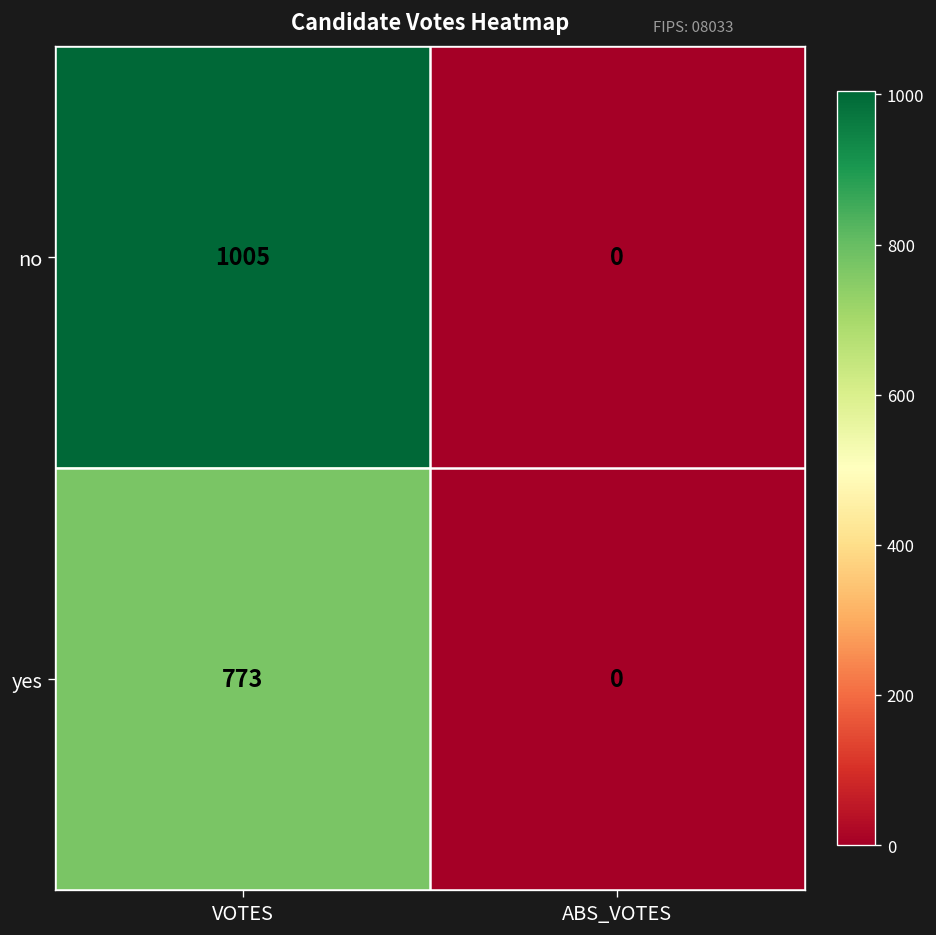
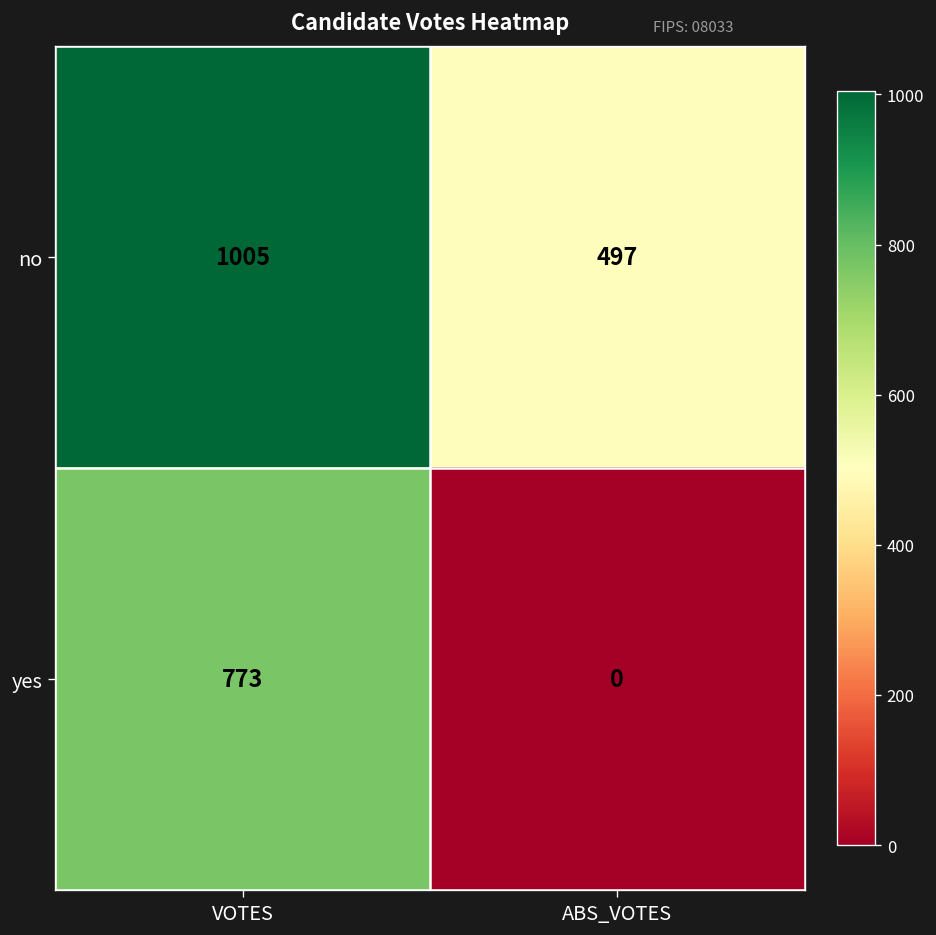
no, ABS_VOTES: 0 -> 497
